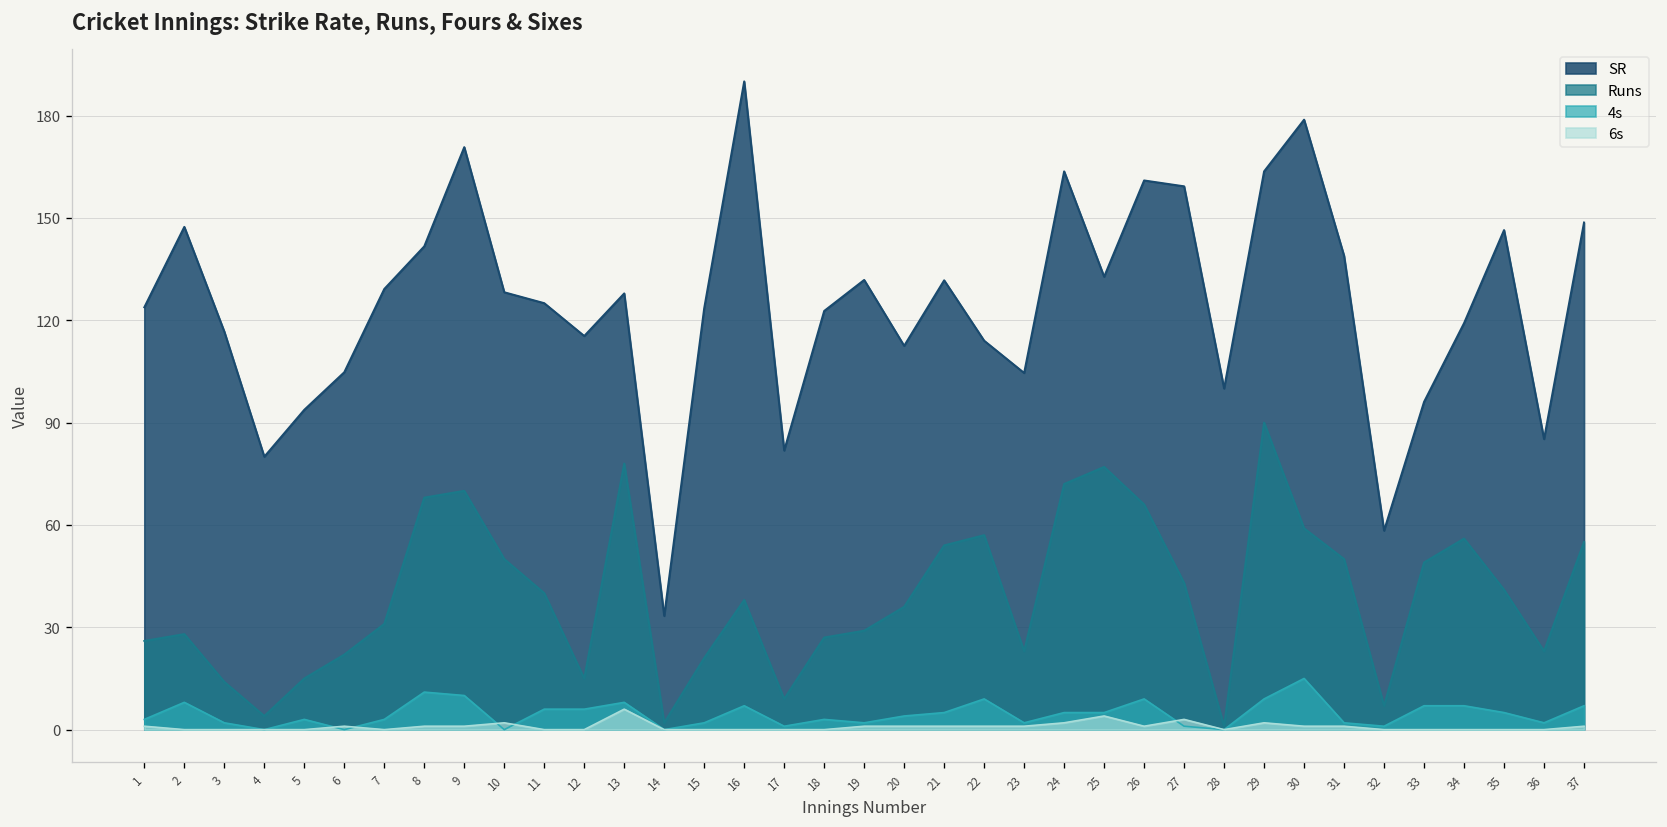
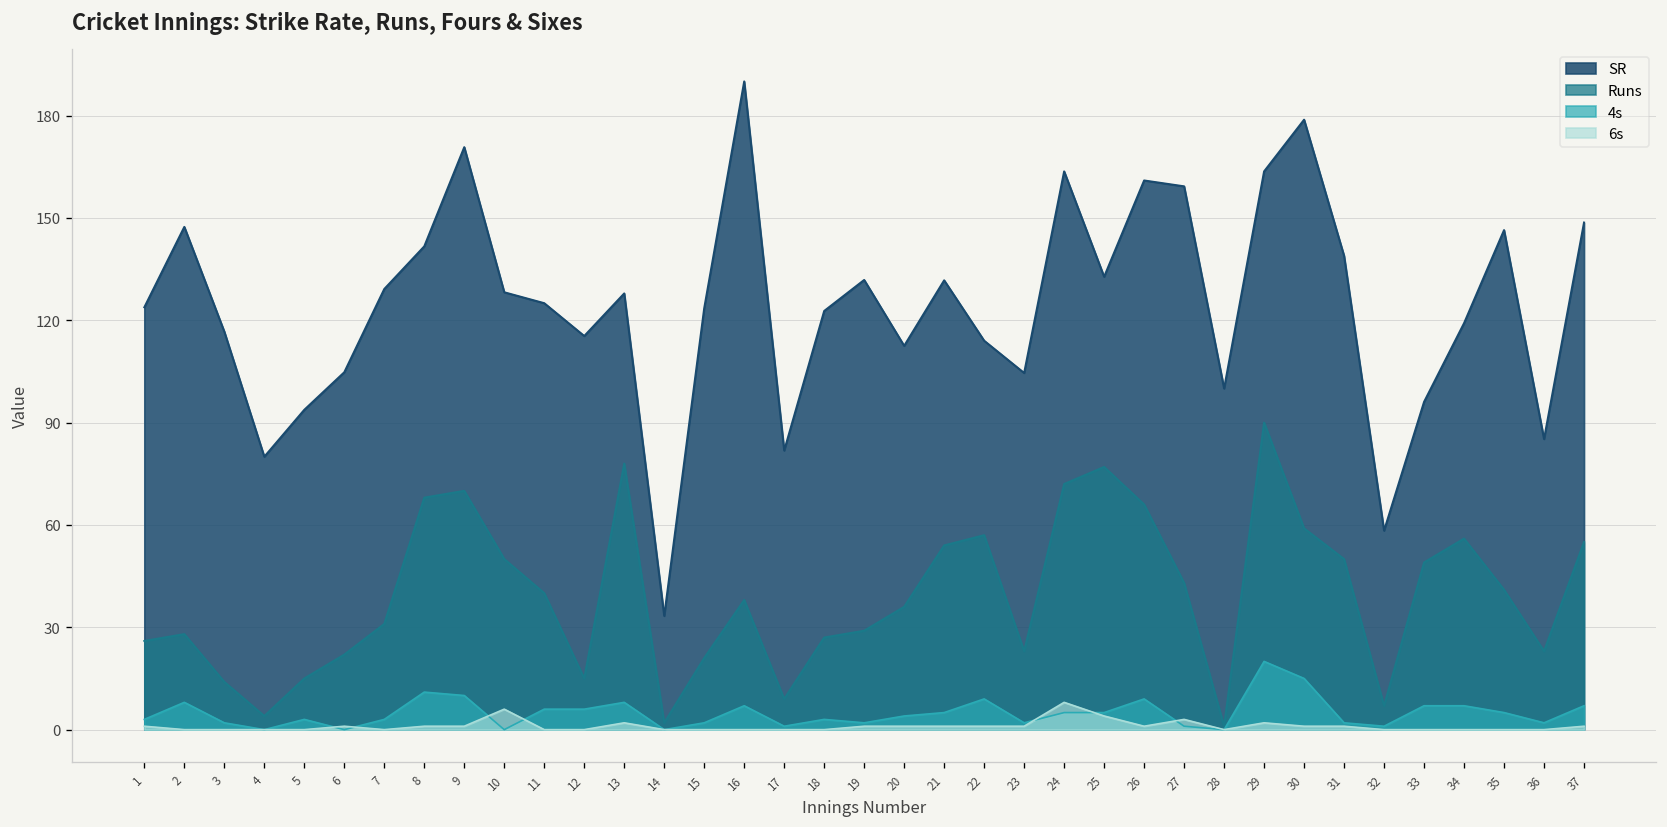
6s, 10: 2 -> 6
6s, 13: 6 -> 2
6s, 24: 2 -> 8
4s, 29: 9 -> 20
